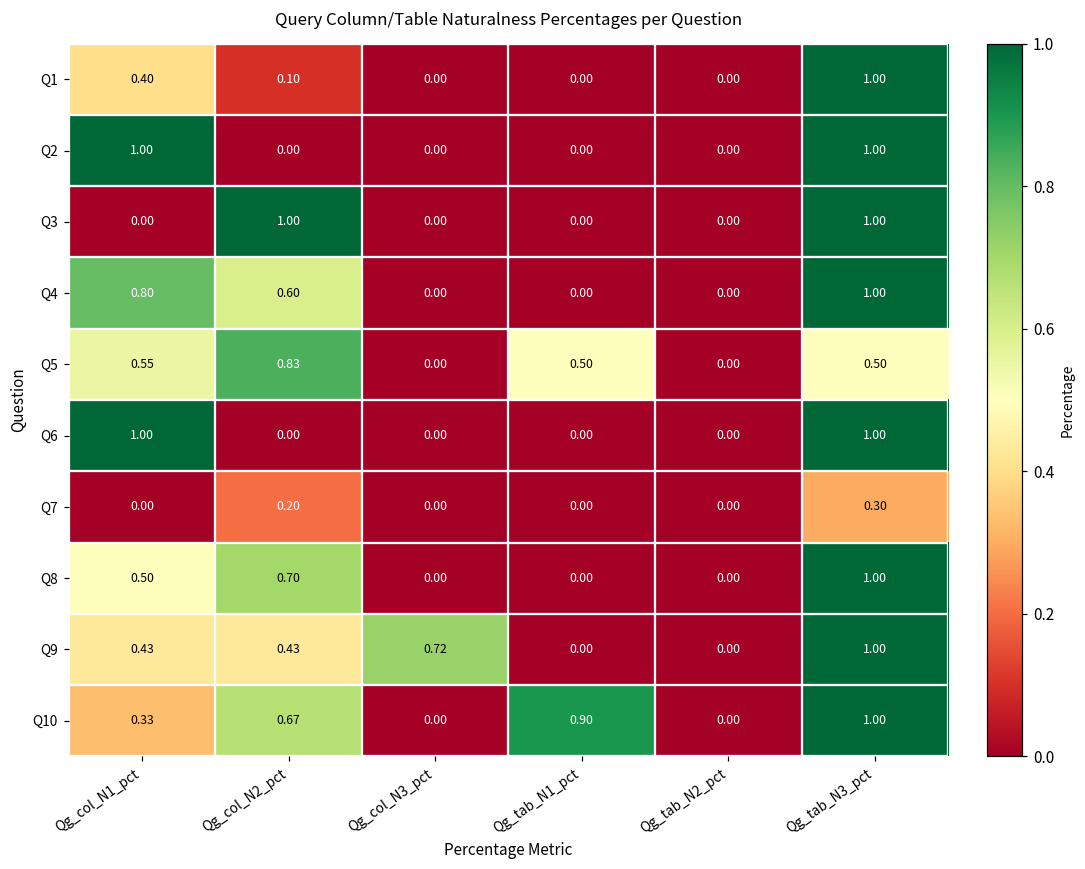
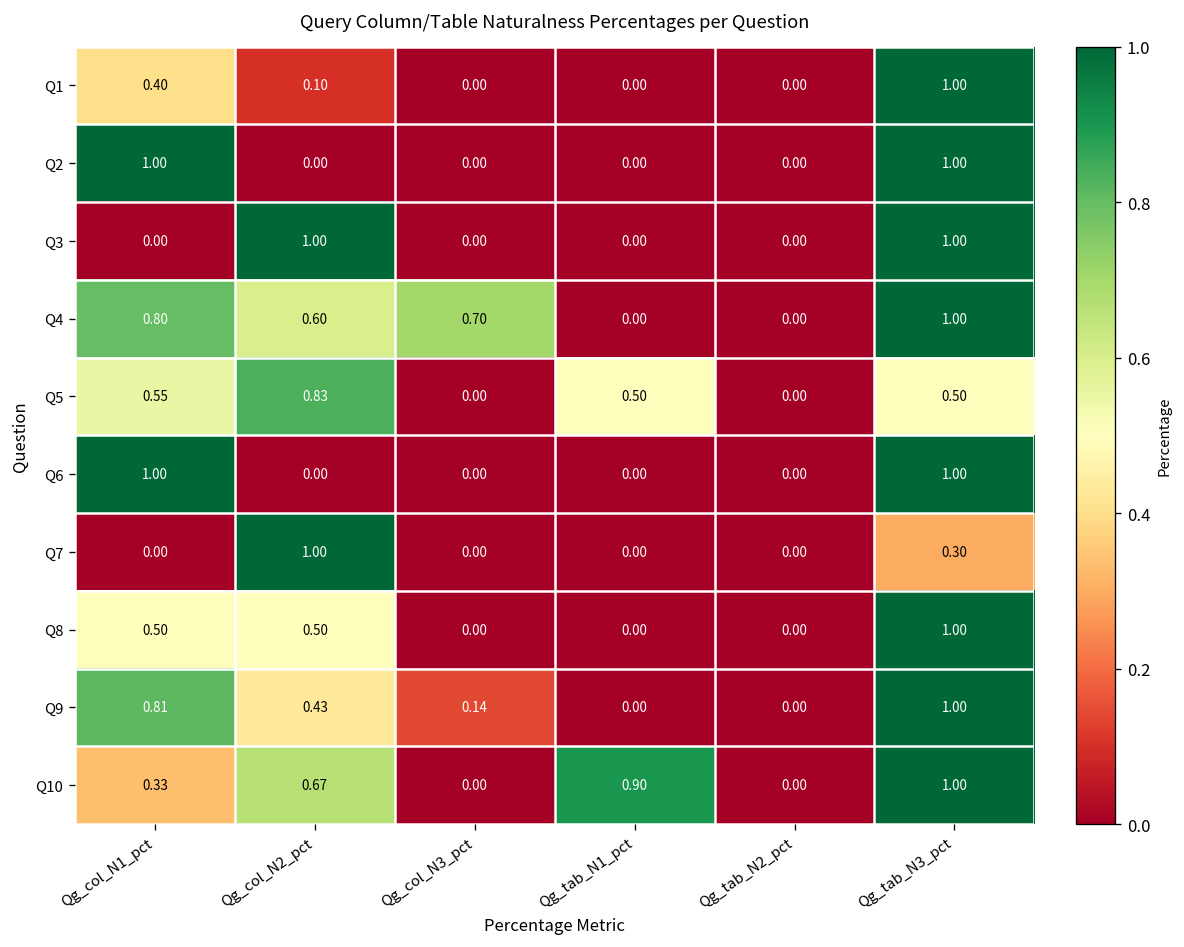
Q4, Qg_col_N3_pct: 0.00 -> 0.70
Q7, Qg_col_N2_pct: 0.20 -> 1.00
Q8, Qg_col_N2_pct: 0.70 -> 0.50
Q9, Qg_col_N1_pct: 0.43 -> 0.81
Q9, Qg_col_N3_pct: 0.72 -> 0.14
